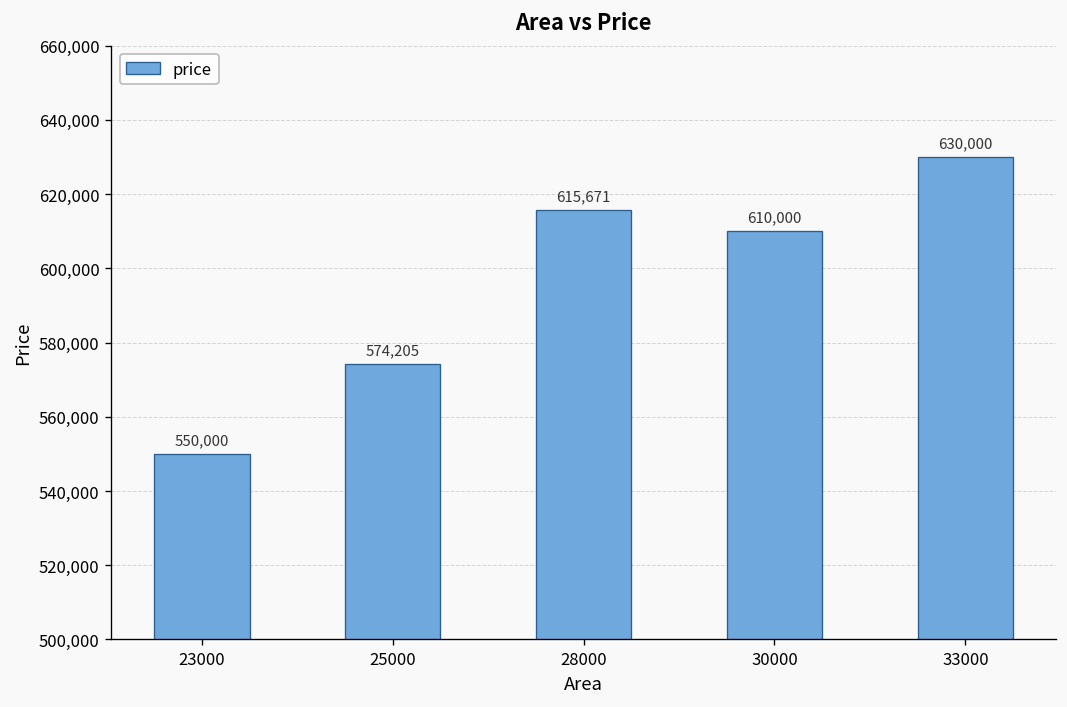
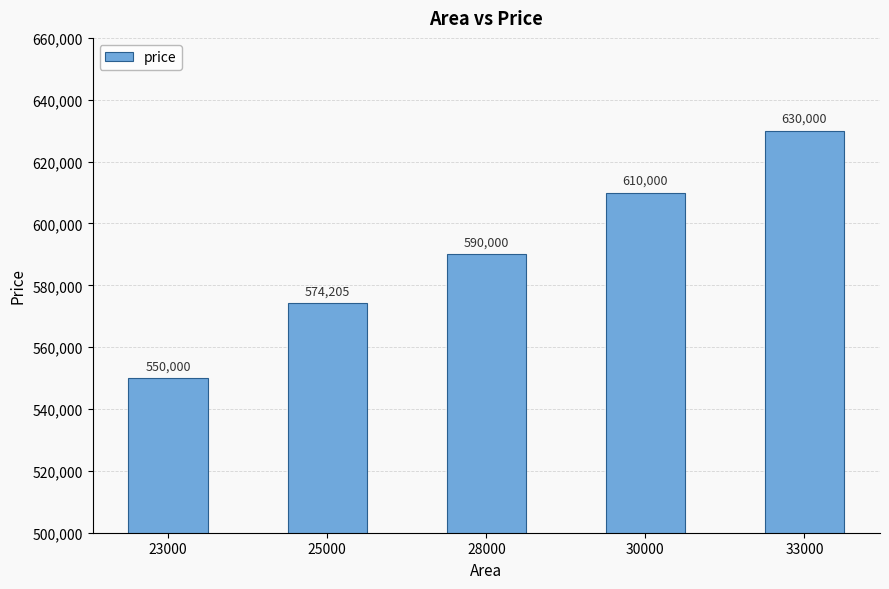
28000: 615,671 -> 590,000
